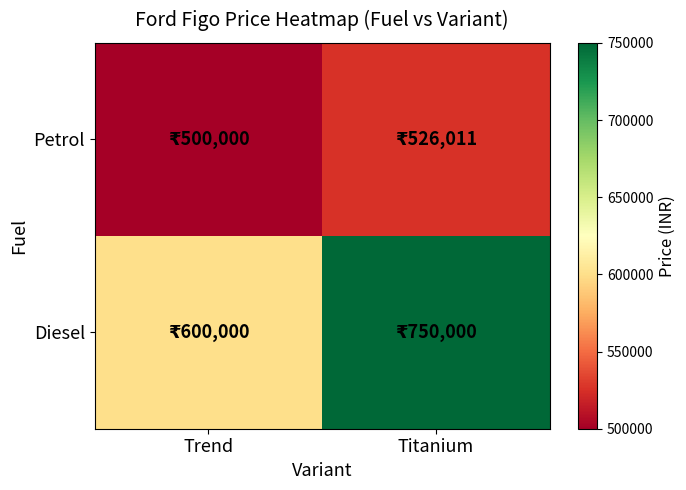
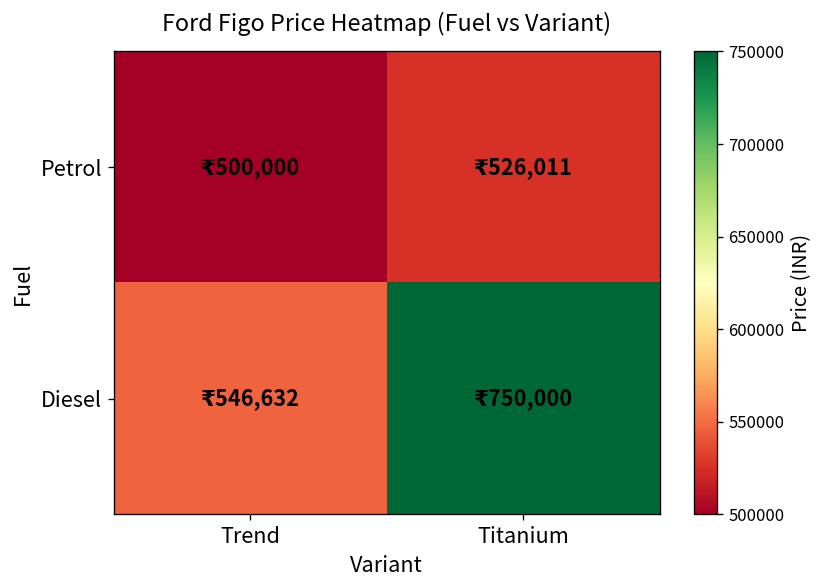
Diesel, Trend: 600,000 -> 546,632
